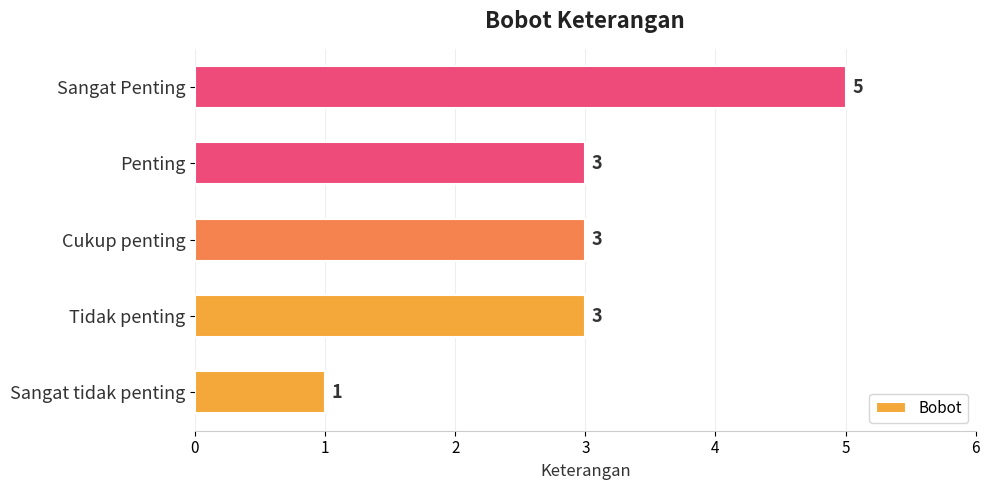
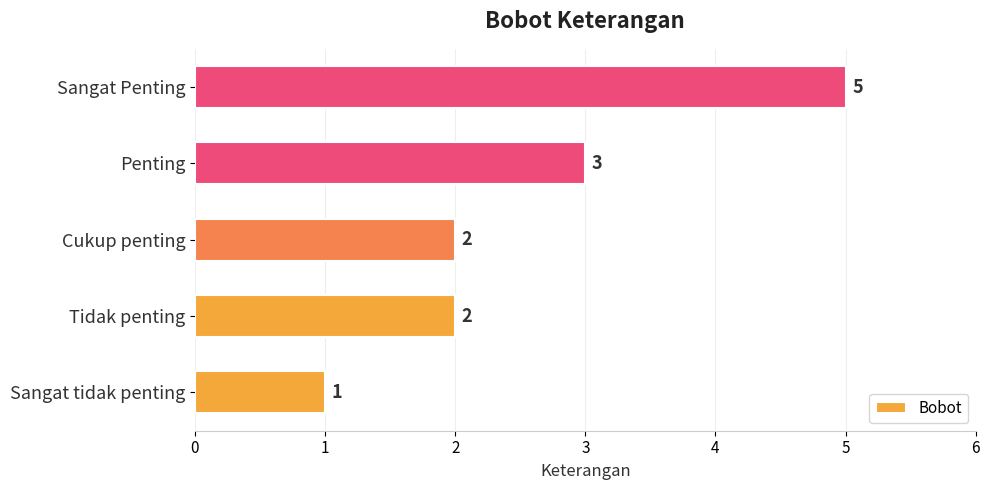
Cukup penting: 3 -> 2
Tidak penting: 3 -> 2
